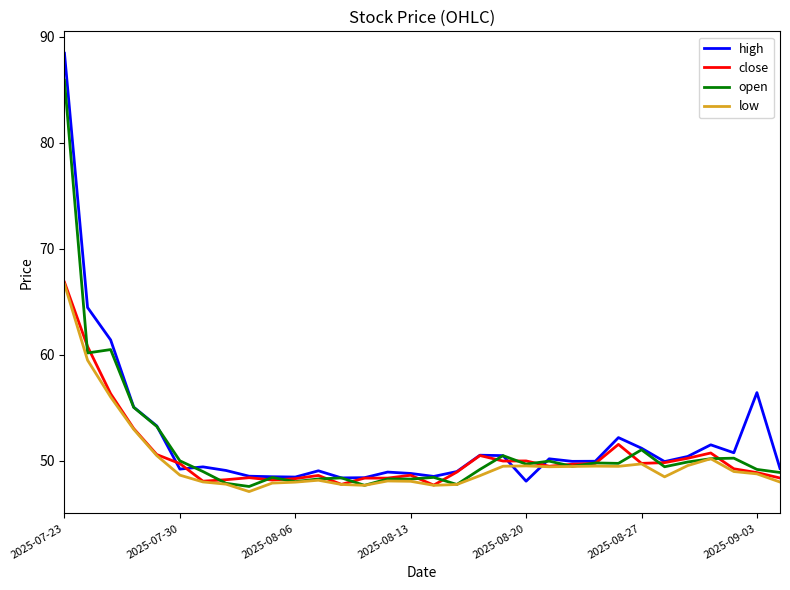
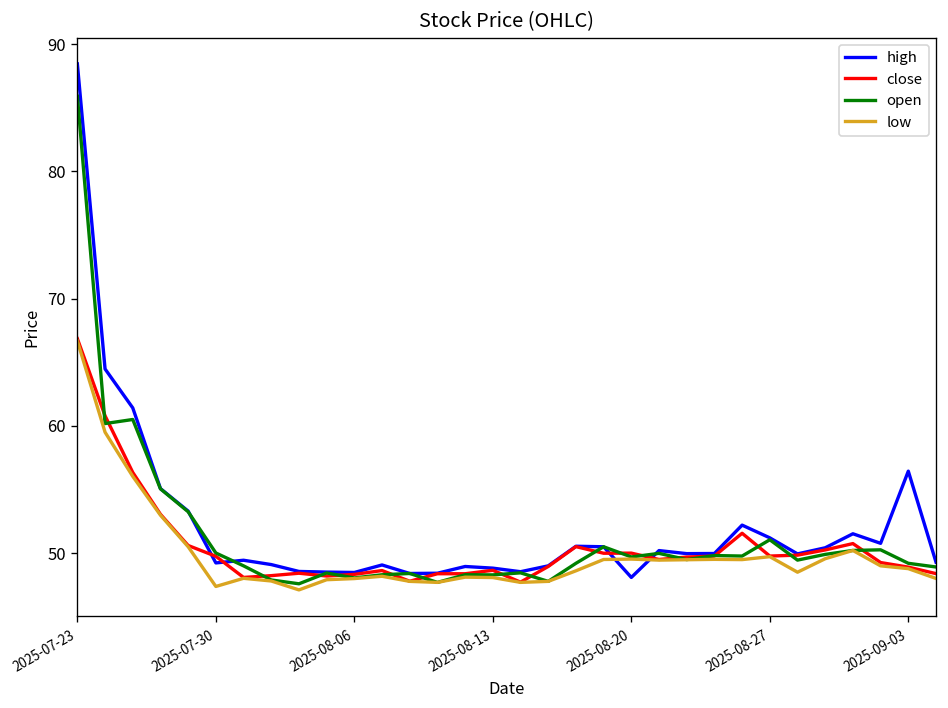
low, 2025-07-30: 48.7 -> 47.4
